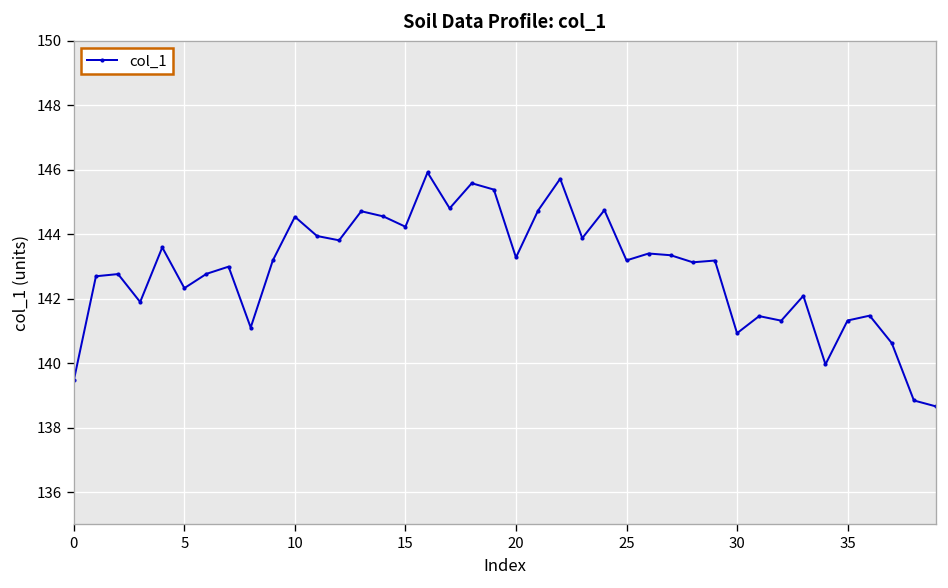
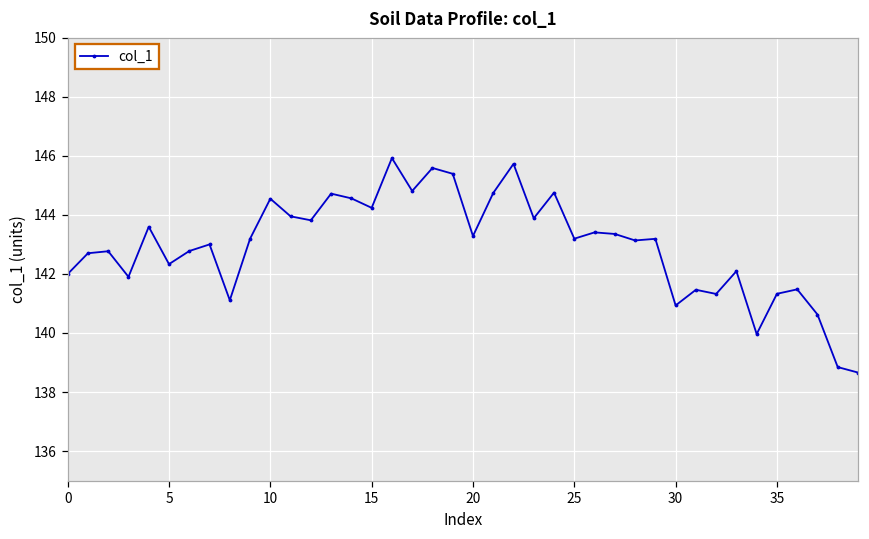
0: 139.5 -> 142.0
